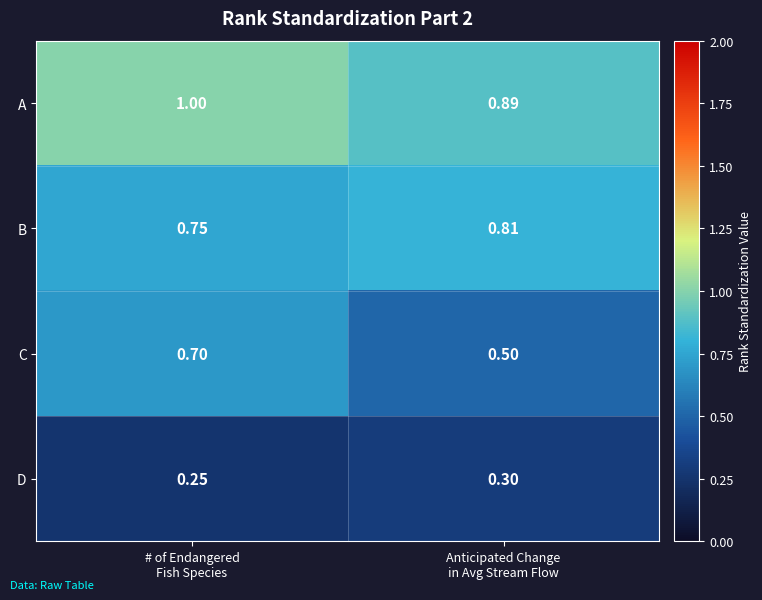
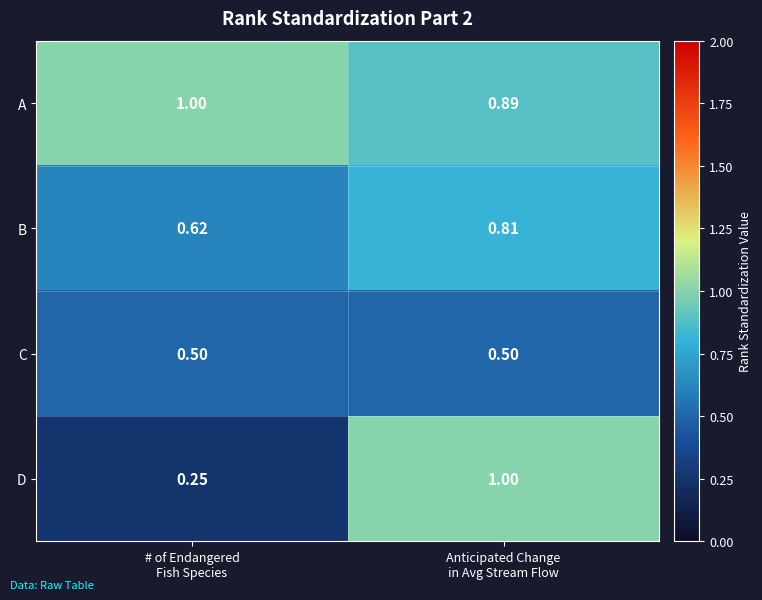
B, # of Endangered Fish Species: 0.75 -> 0.62
C, # of Endangered Fish Species: 0.70 -> 0.50
D, Anticipated Change in Avg Stream Flow: 0.30 -> 1.00
